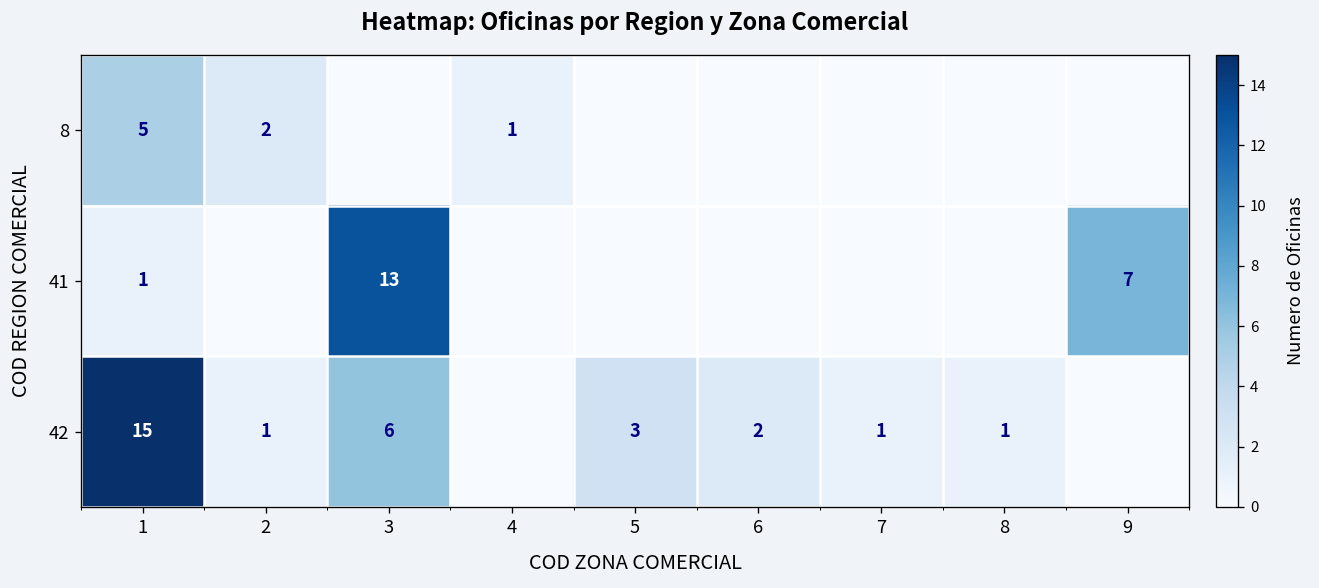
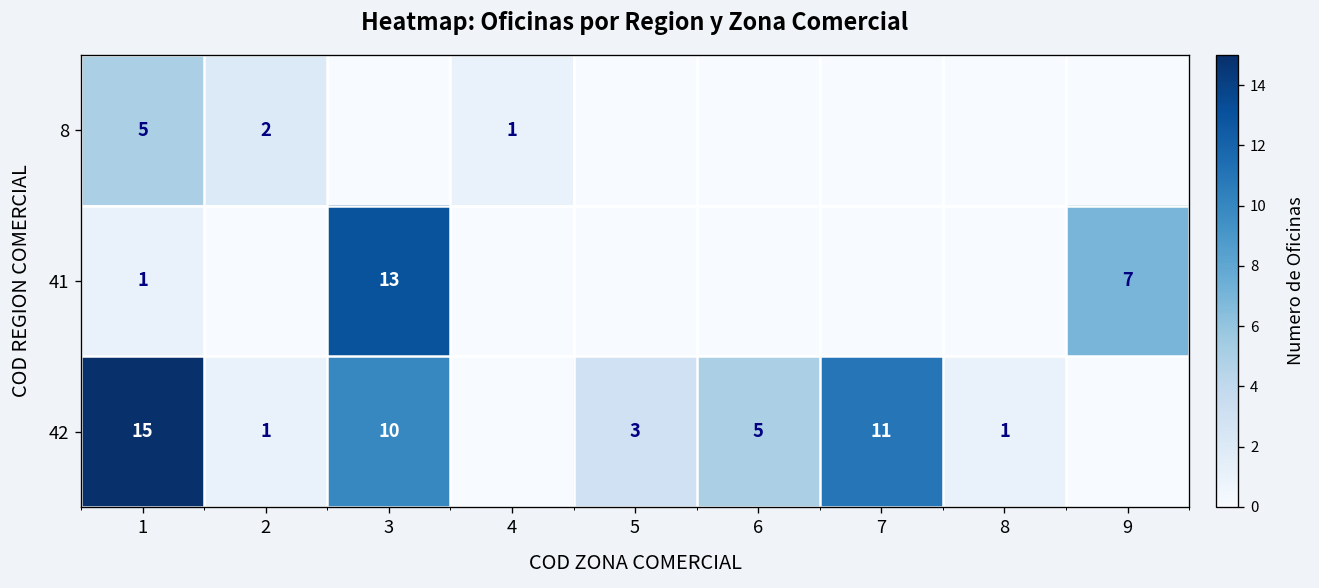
42, 3: 6 -> 10
42, 6: 2 -> 5
42, 7: 1 -> 11
